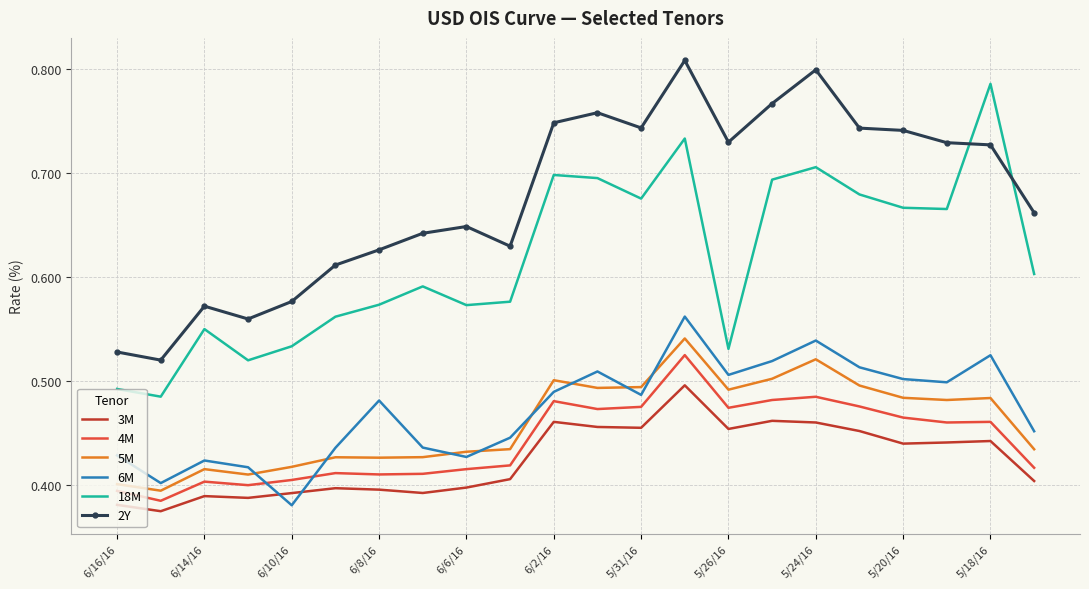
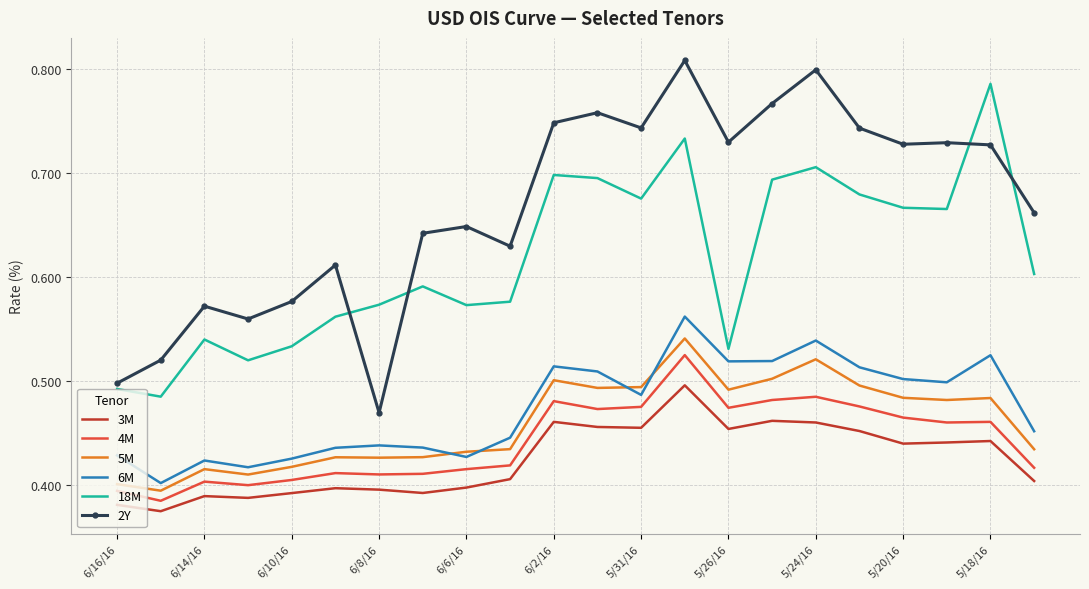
2Y, 6/16/16: 0.528 -> 0.498
18M, 6/14/16: 0.55 -> 0.54
6M, 6/10/16: 0.381 -> 0.426
6M, 6/8/16: 0.481 -> 0.438
2Y, 6/8/16: 0.626 -> 0.470
6M, 6/2/16: 0.490 -> 0.514
6M, 5/26/16: 0.506 -> 0.519
2Y, 5/20/16: 0.741 -> 0.728
